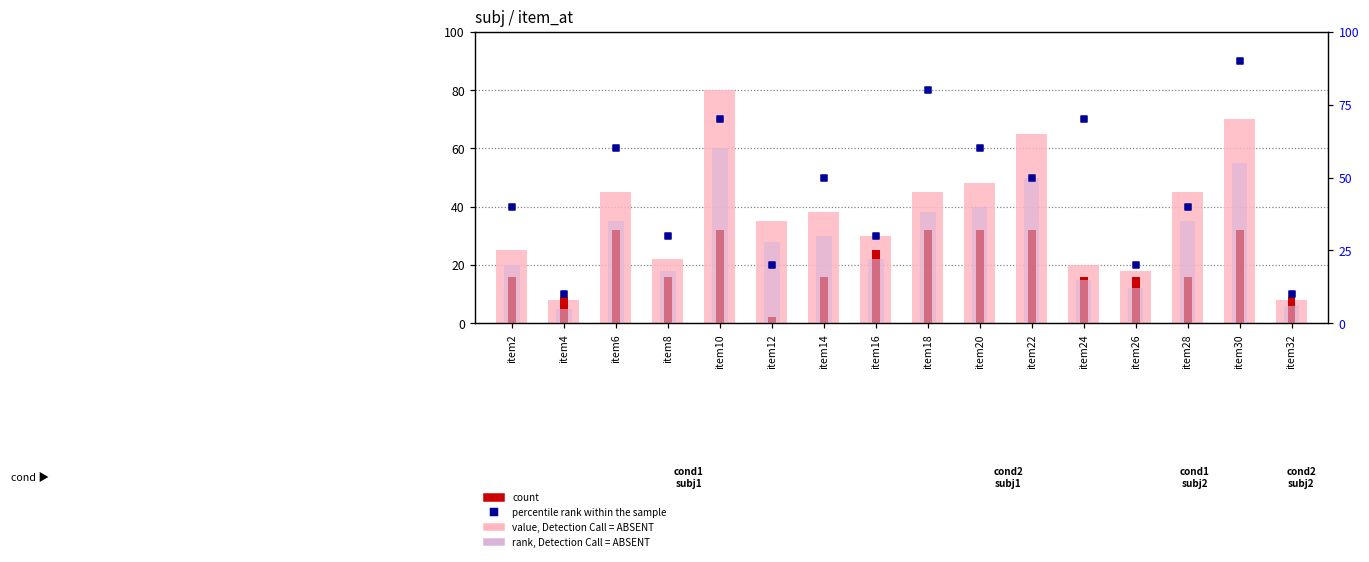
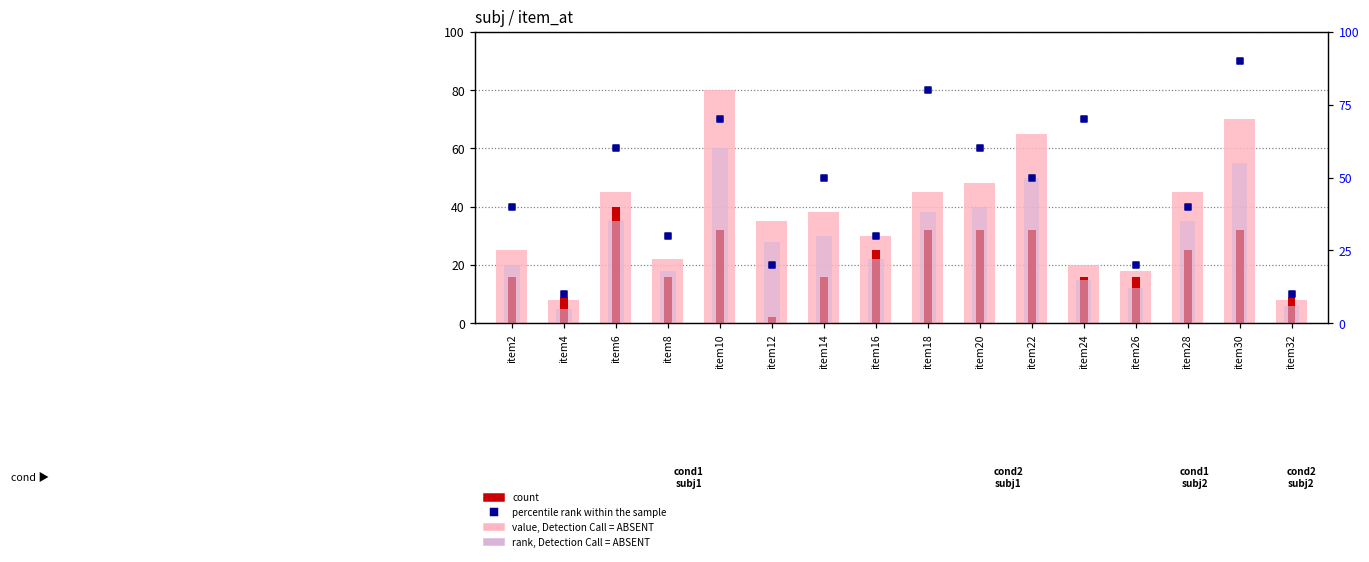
count, item6: 32 -> 40
count, item28: 16 -> 25
